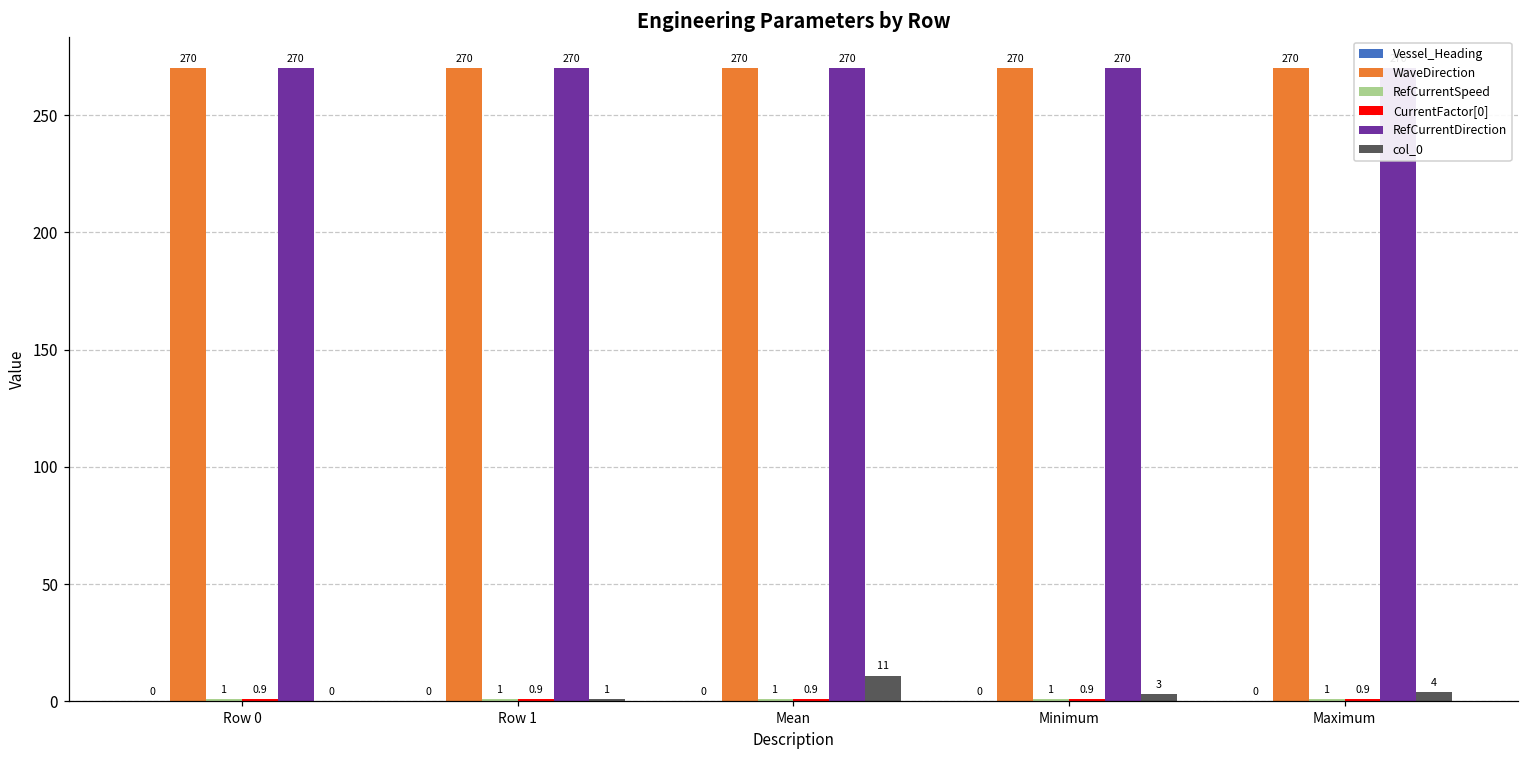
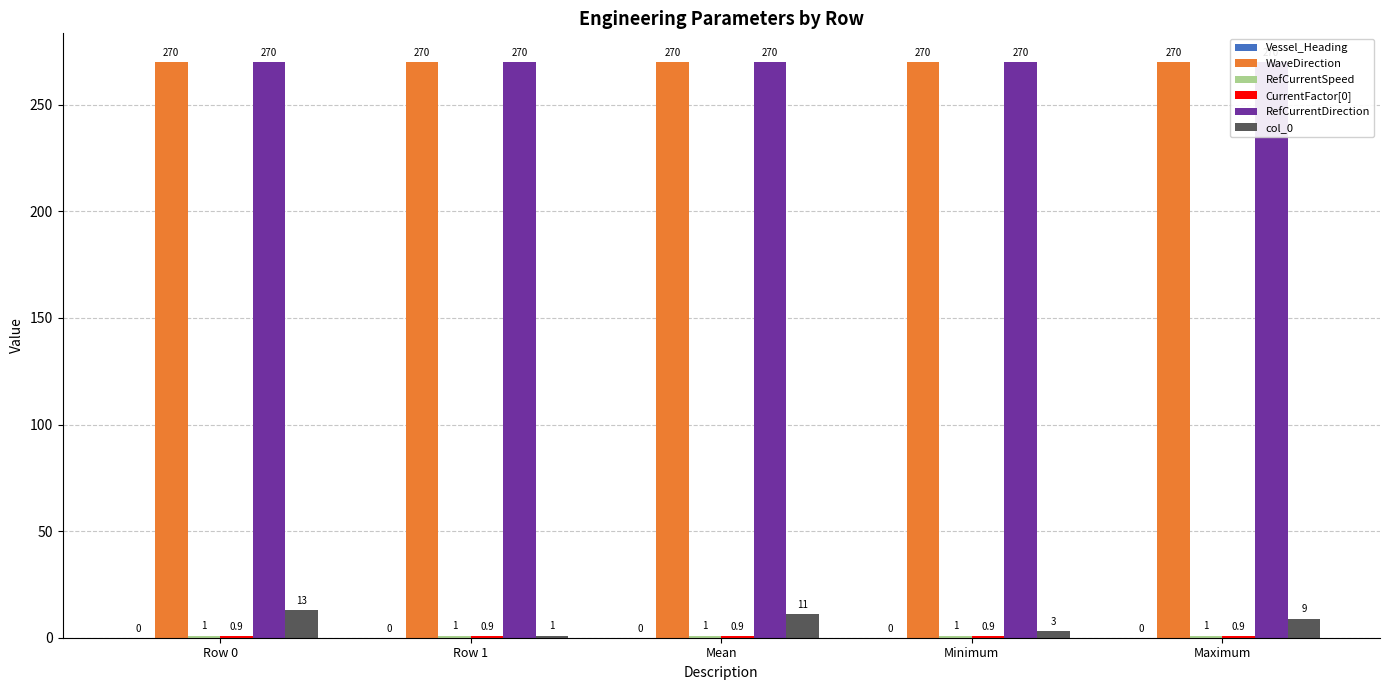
col_0, Row 0: 0 -> 13
col_0, Maximum: 4 -> 9
